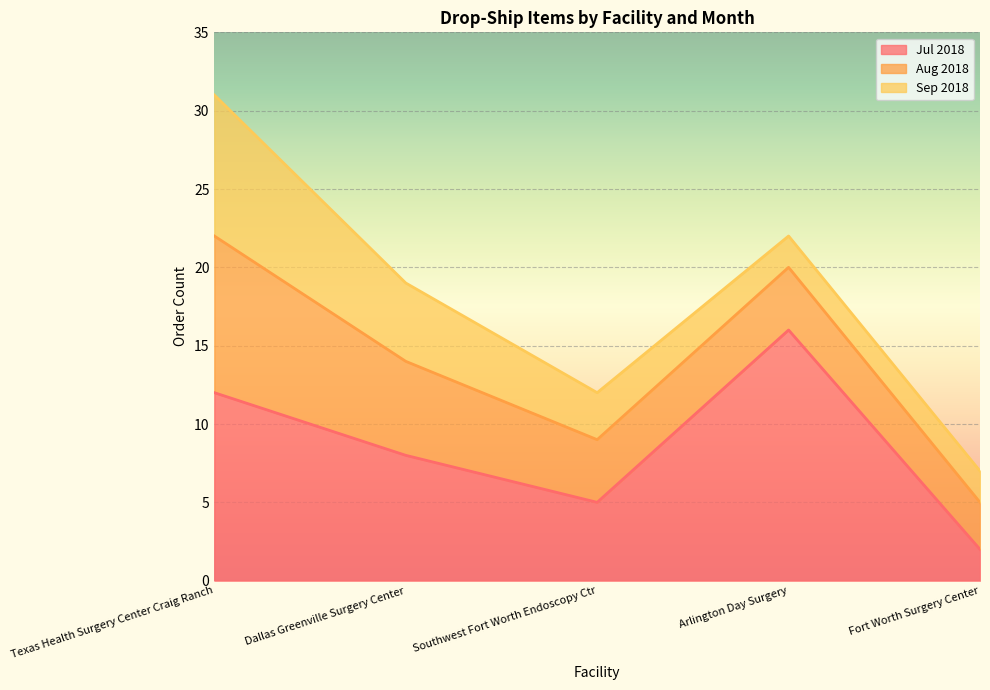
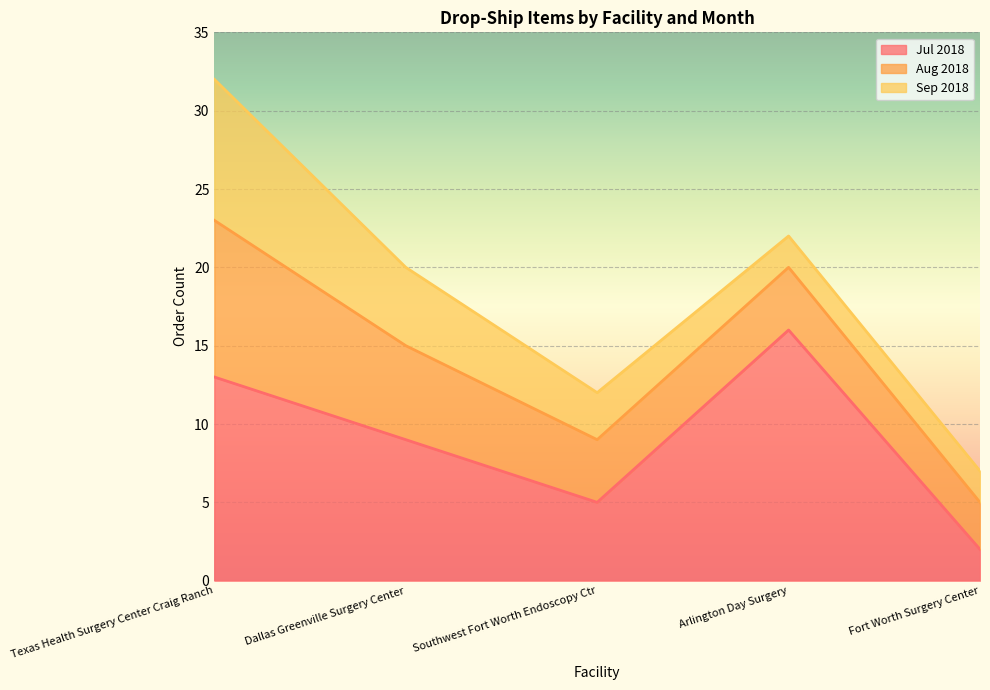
Jul 2018, Texas Health Surgery Center Craig Ranch: 12 -> 13
Jul 2018, Dallas Greenville Surgery Center: 8 -> 9
